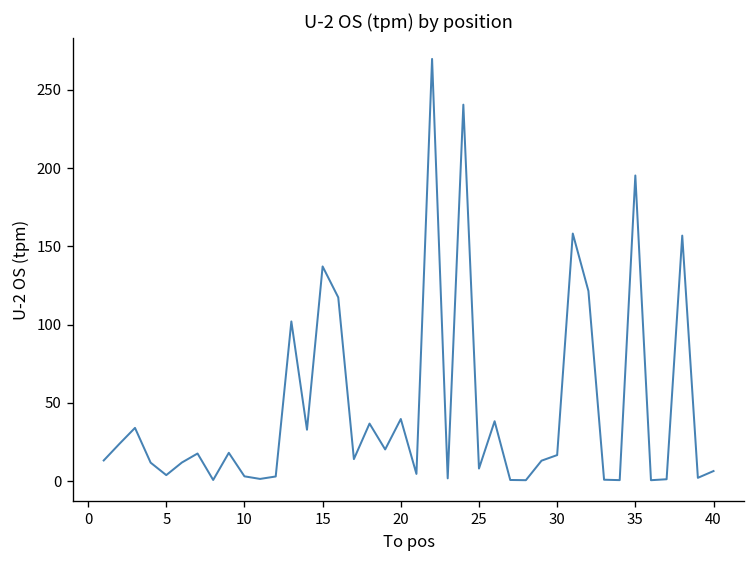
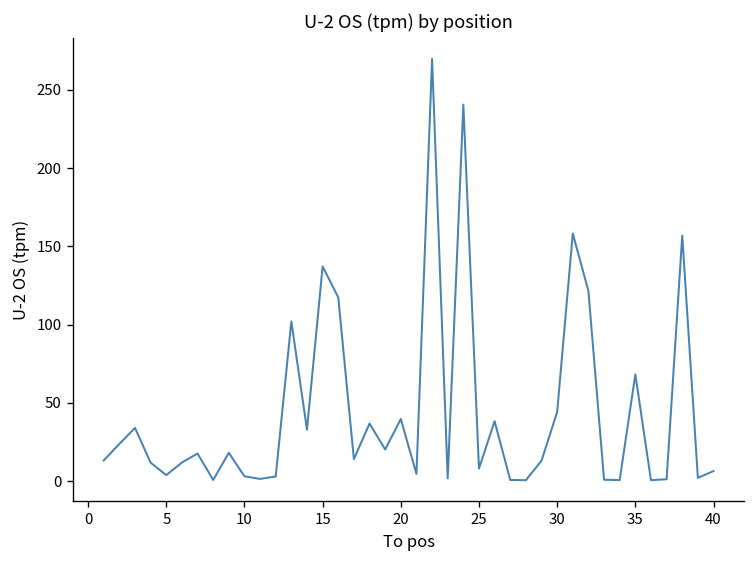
30: 17 -> 44
35: 195 -> 68
